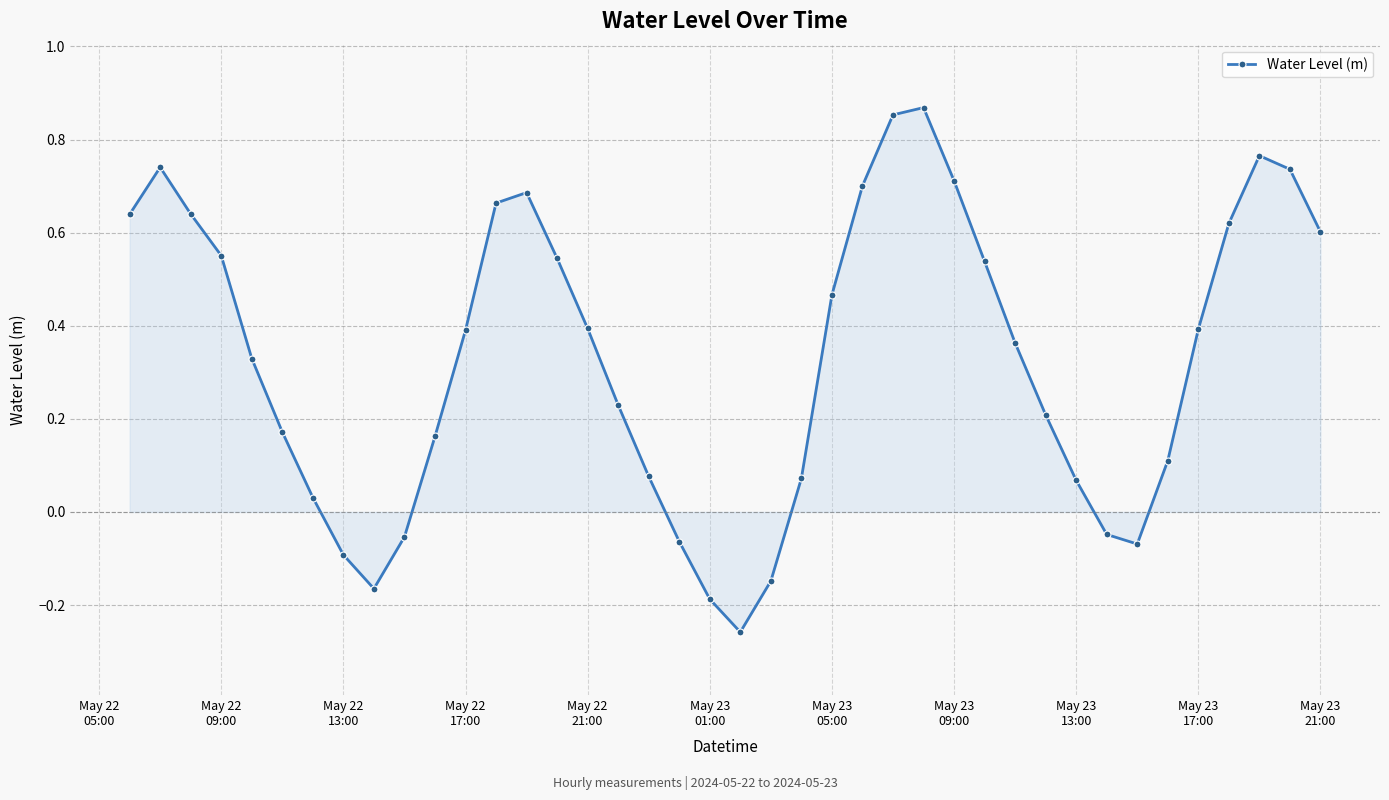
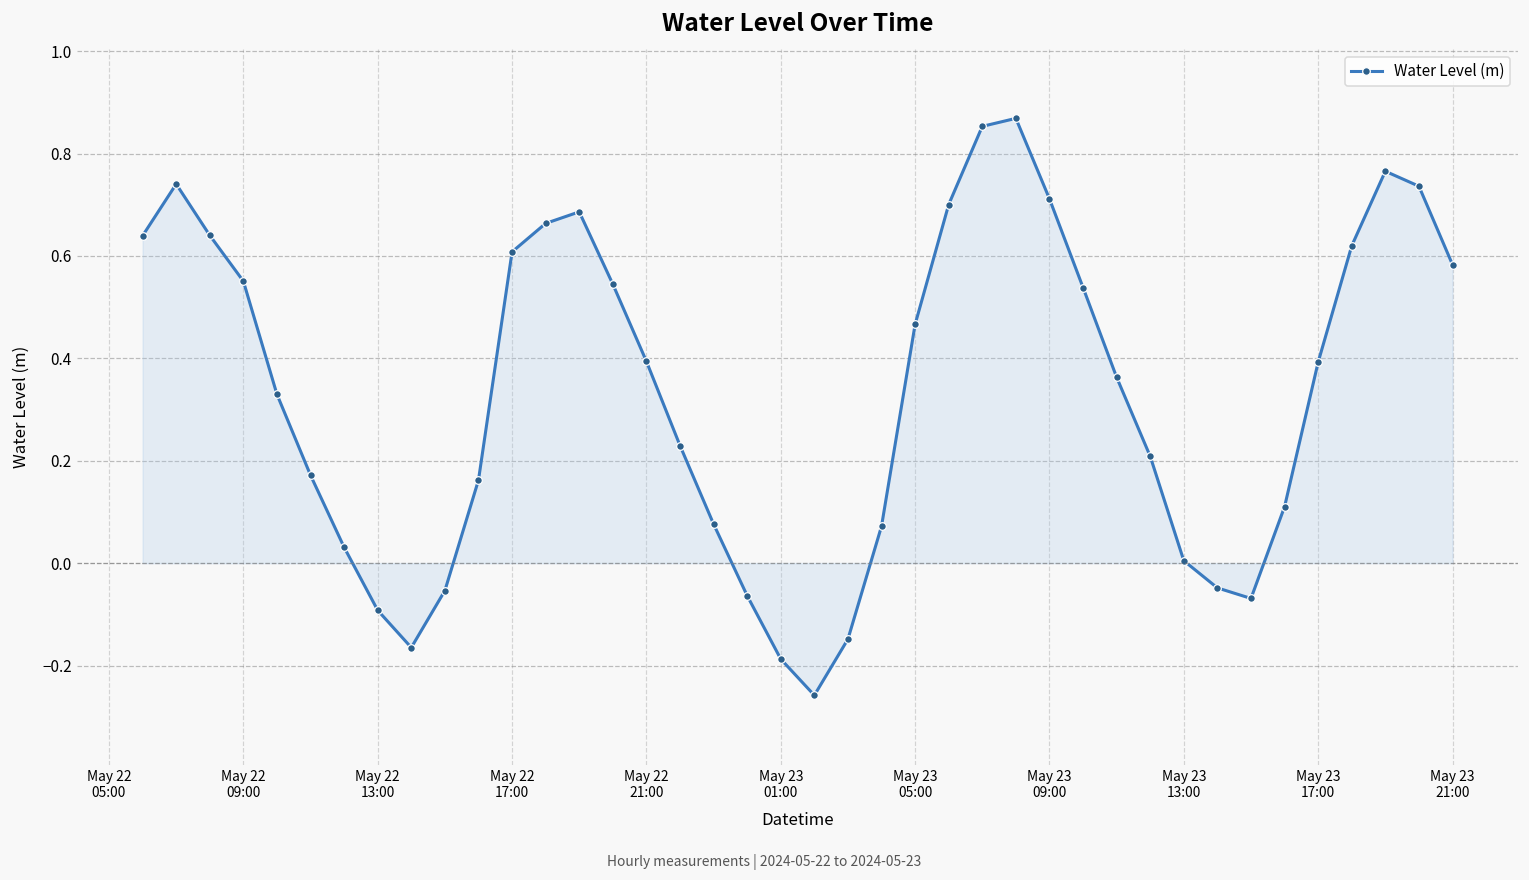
Water Level (m), May 22 17:00: 0.39 -> 0.61
Water Level (m), May 23 13:00: 0.07 -> 0.00
Water Level (m), May 23 21:00: 0.60 -> 0.58
